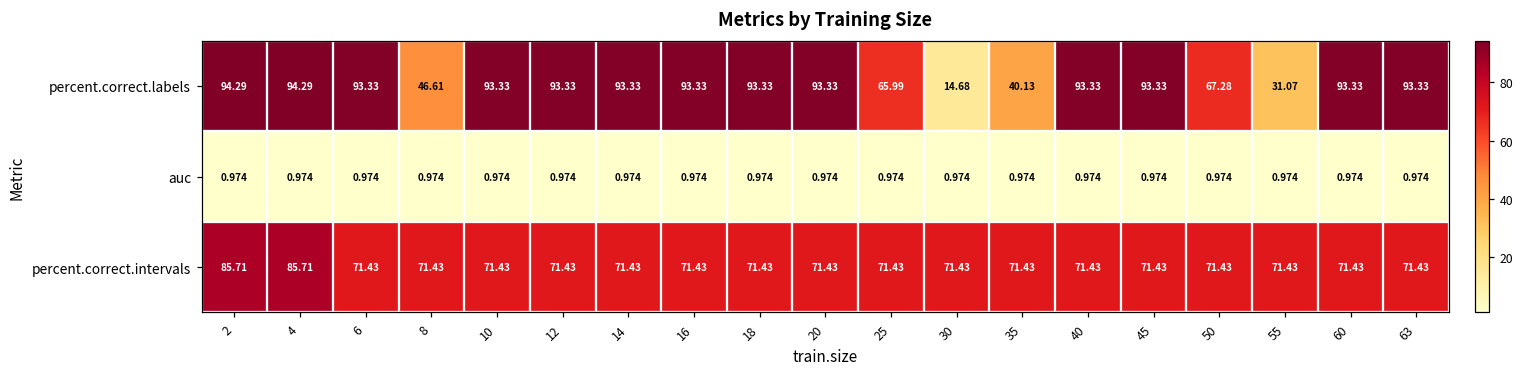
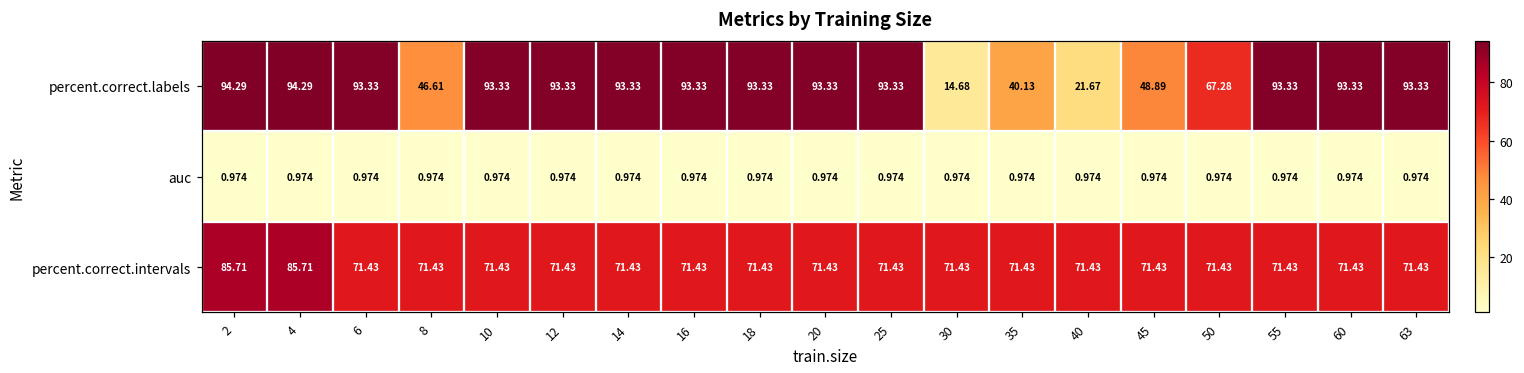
percent.correct.labels, 25: 65.99 -> 93.33
percent.correct.labels, 40: 93.33 -> 21.67
percent.correct.labels, 45: 93.33 -> 48.89
percent.correct.labels, 55: 31.07 -> 93.33
